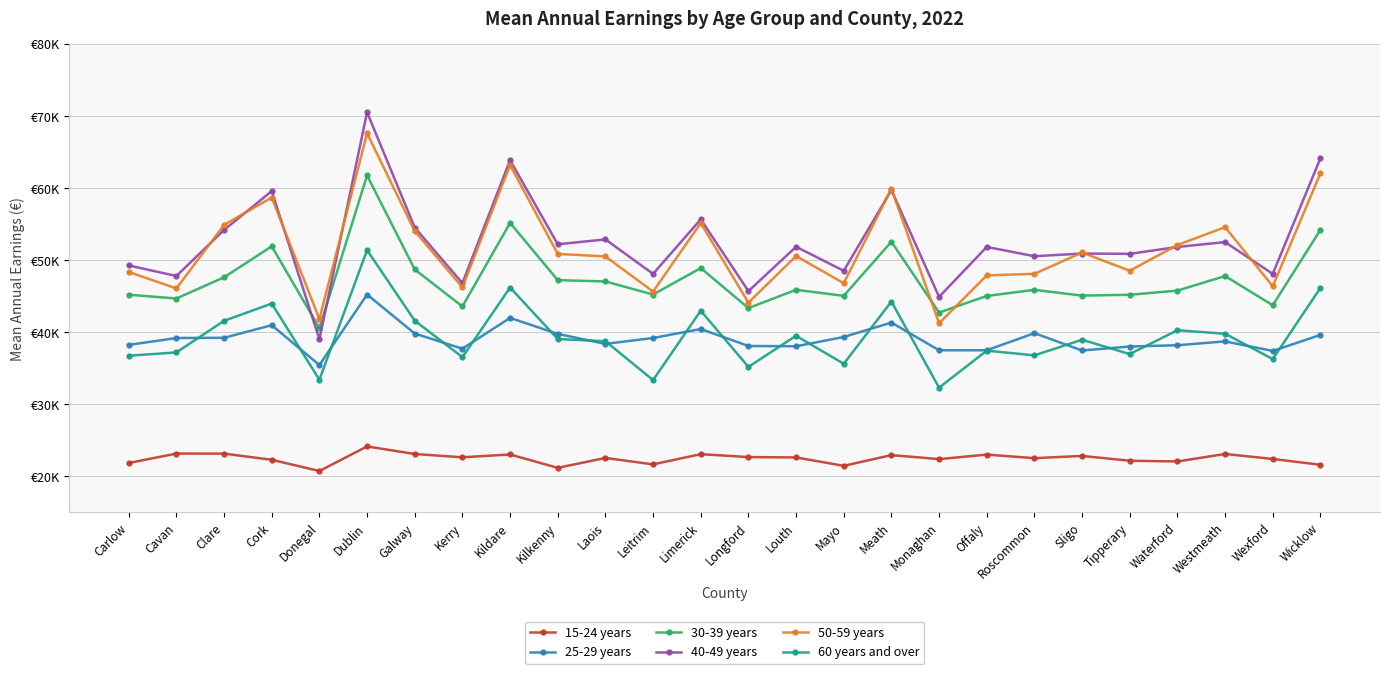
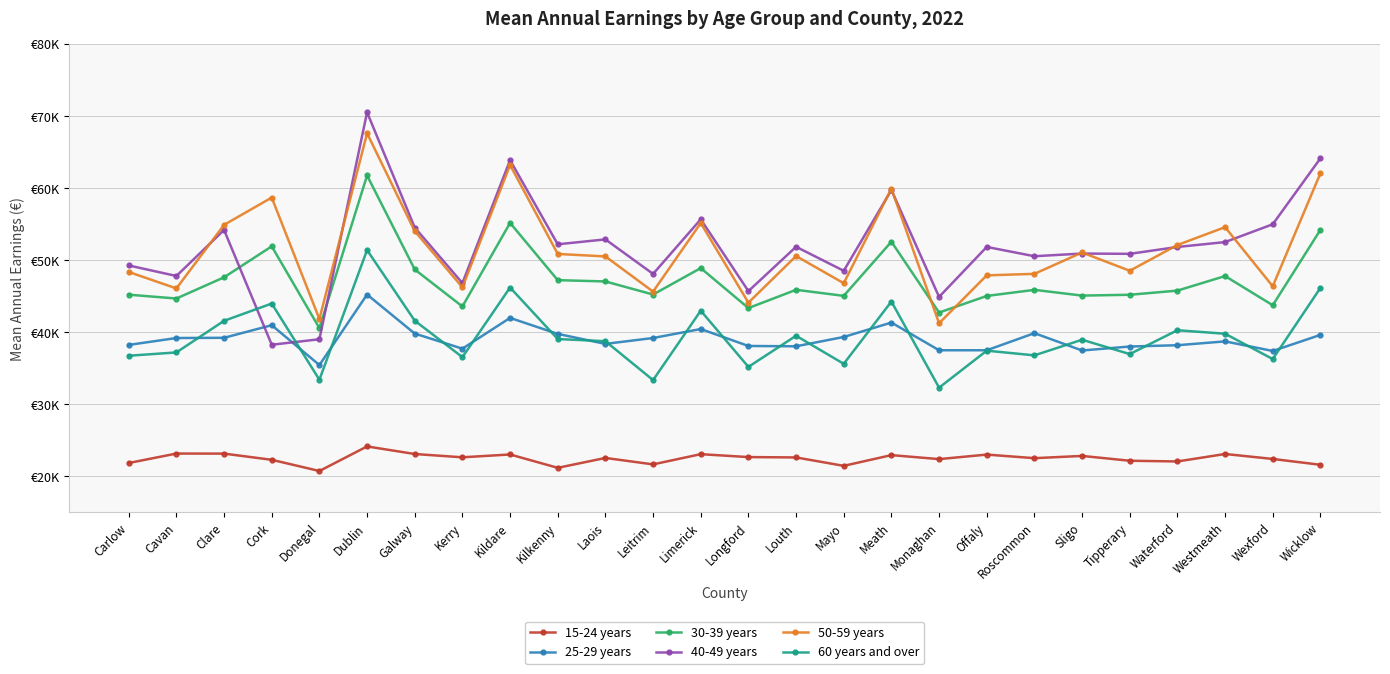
40-49 years, Cork: €60000 -> €38000
40-49 years, Wexford: €48000 -> €55000
